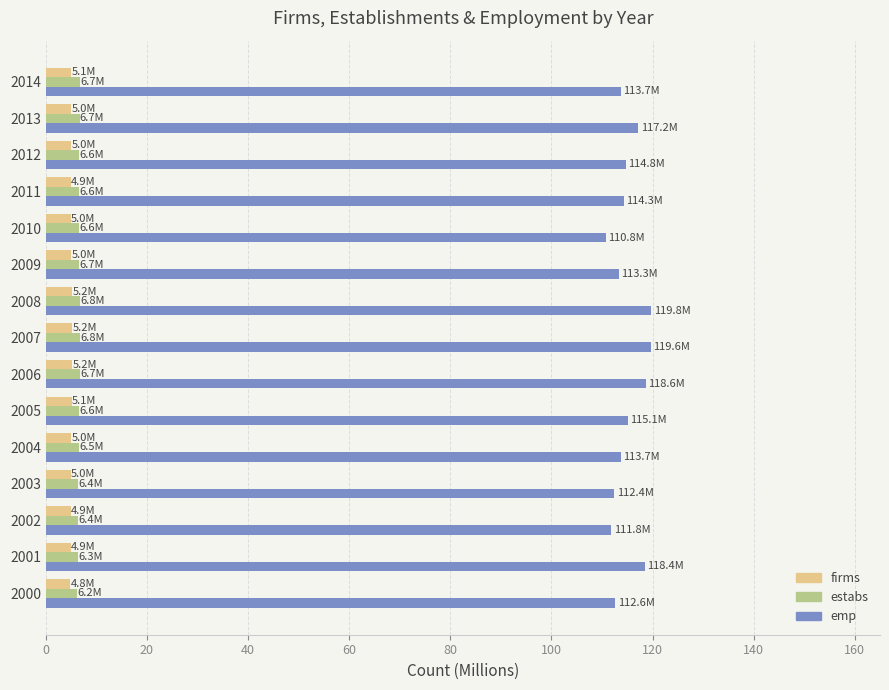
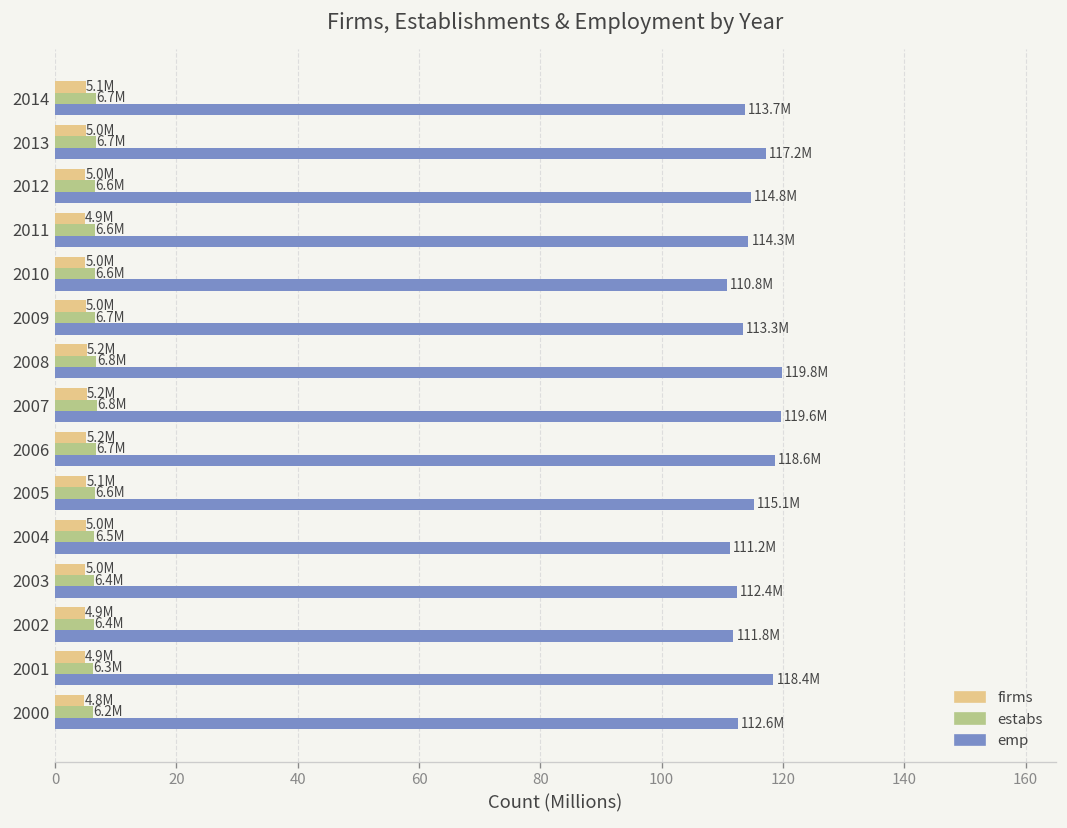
emp, 2004: 113.7M -> 111.2M
